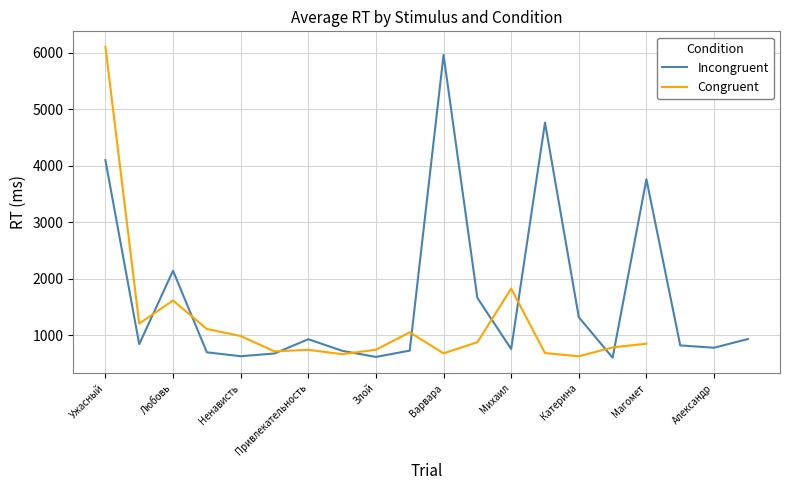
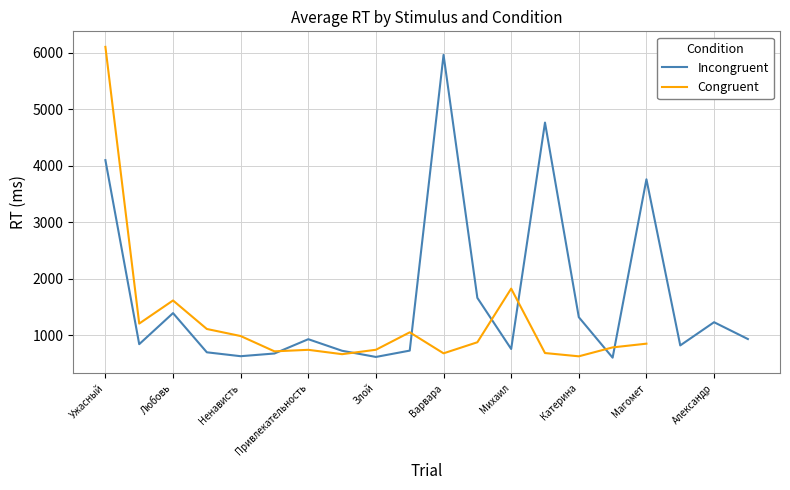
Incongruent, Любовь: 2100 -> 1400
Incongruent, Александр: 800 -> 1200
